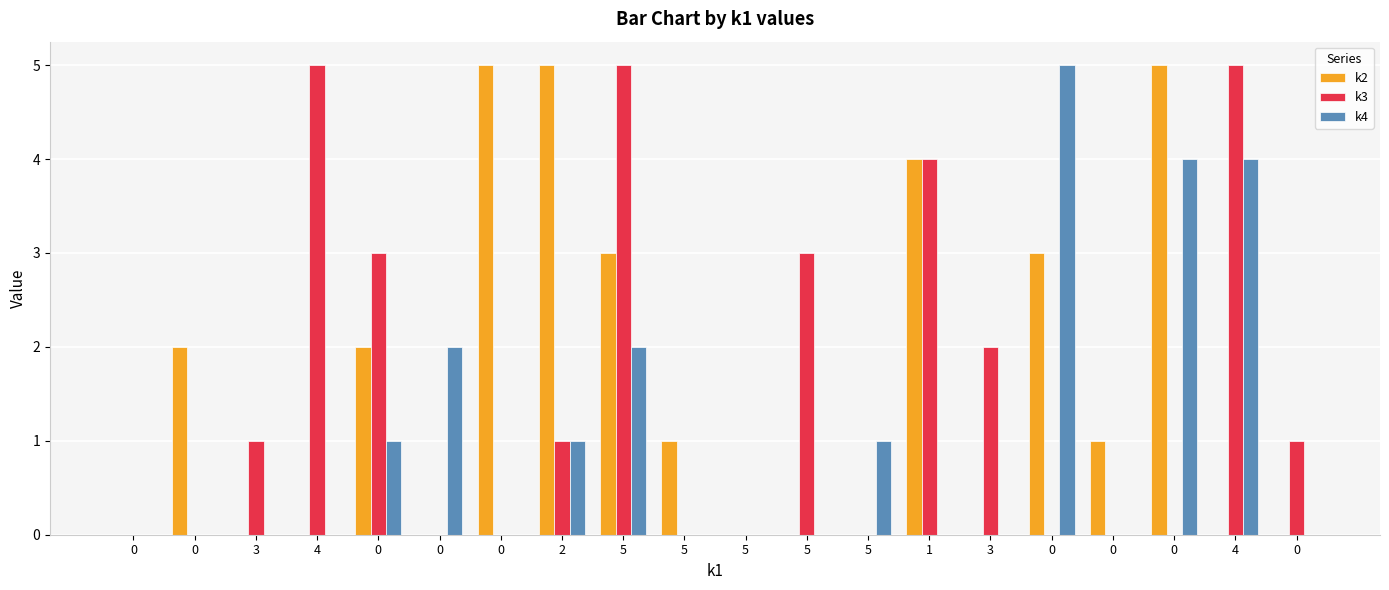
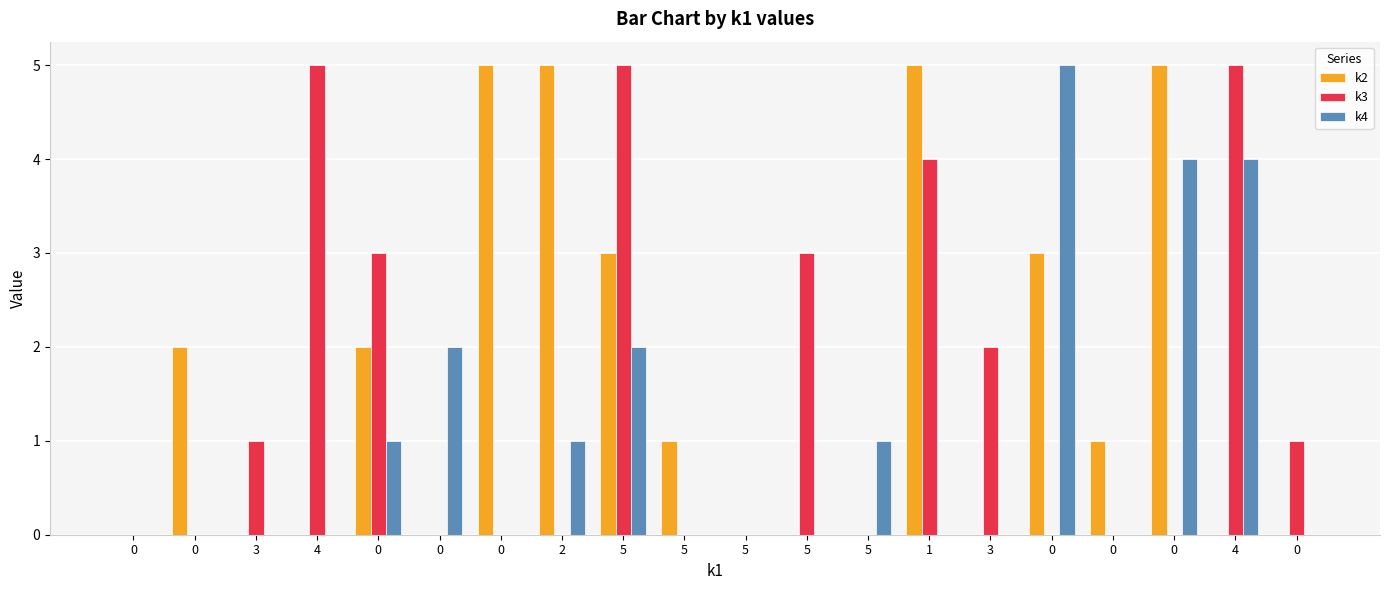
k3, 2: 1 -> 0
k2, 1: 4 -> 5
